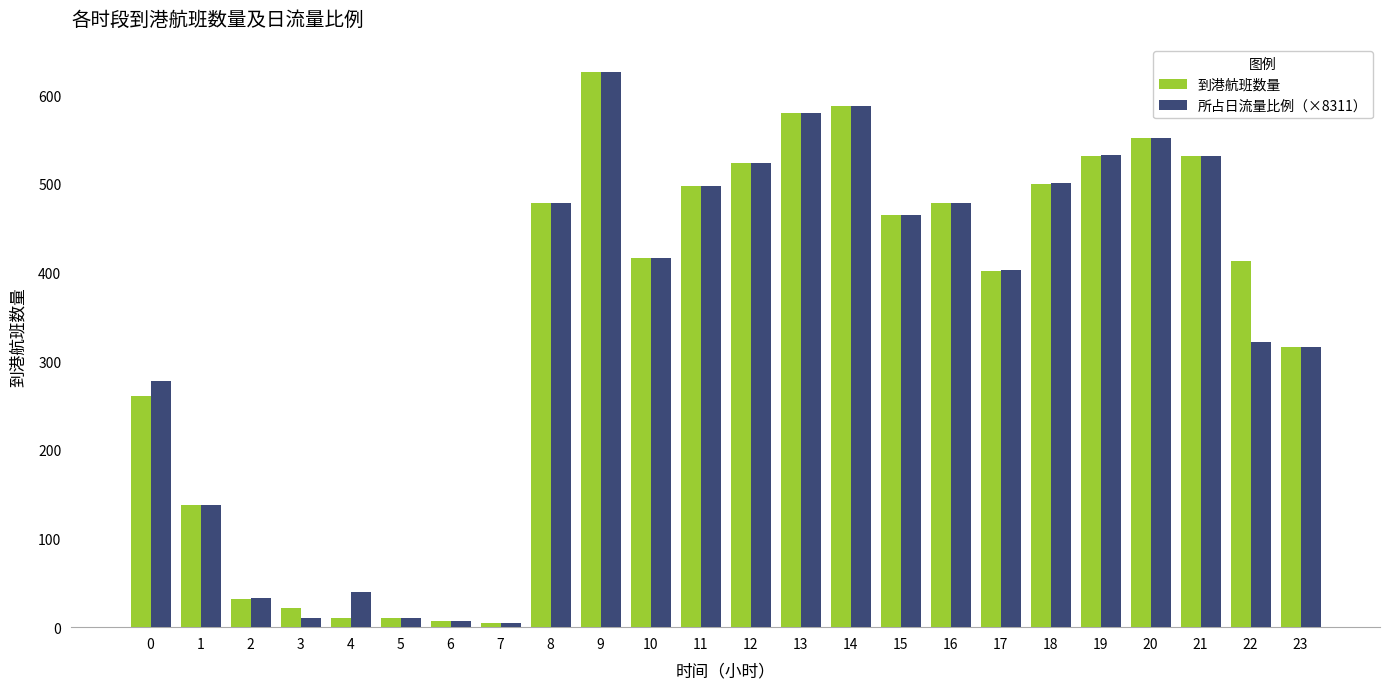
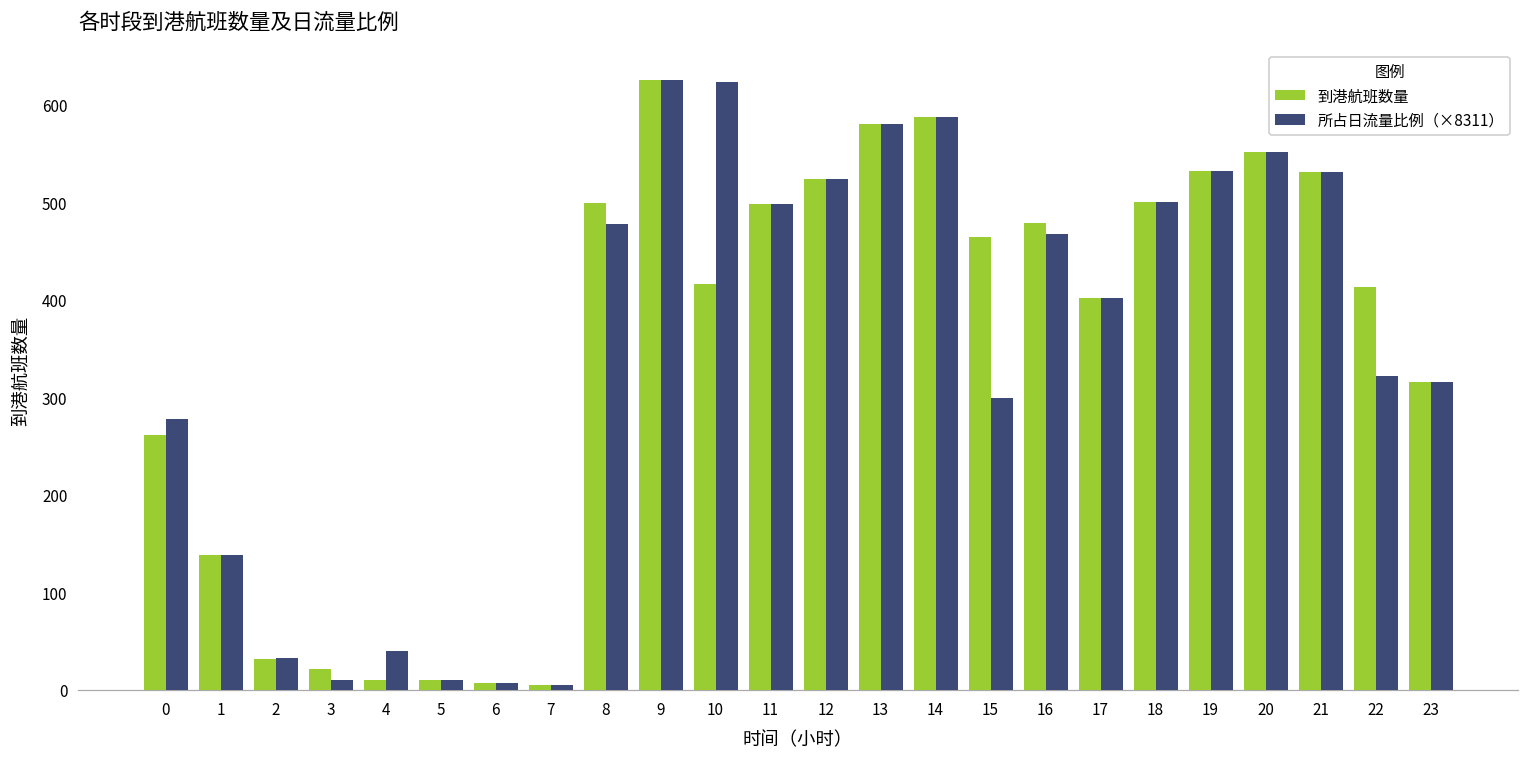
到港航班数量, 8: 480 -> 500
所占日流量比例（×8311）, 10: 420 -> 620
所占日流量比例（×8311）, 15: 460 -> 300
所占日流量比例（×8311）, 16: 480 -> 470
